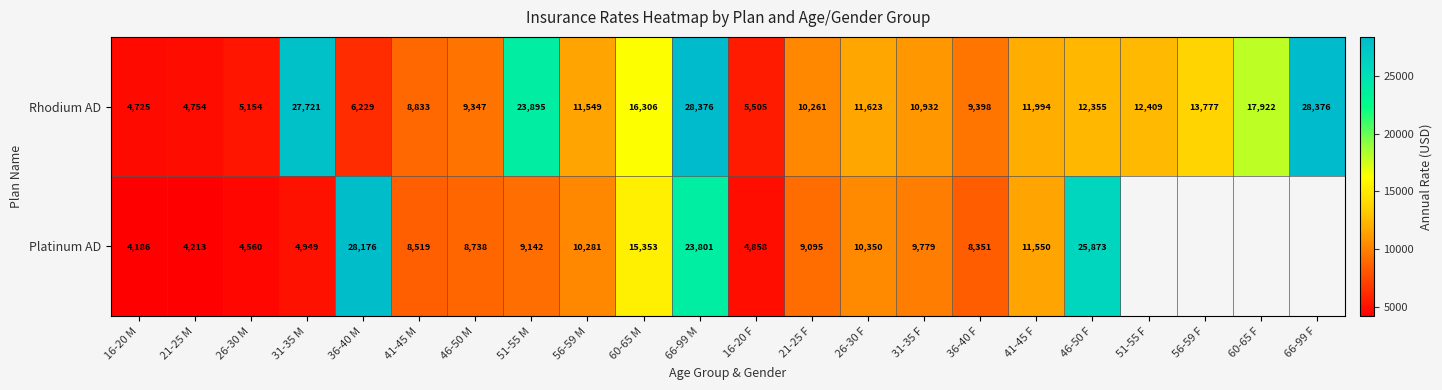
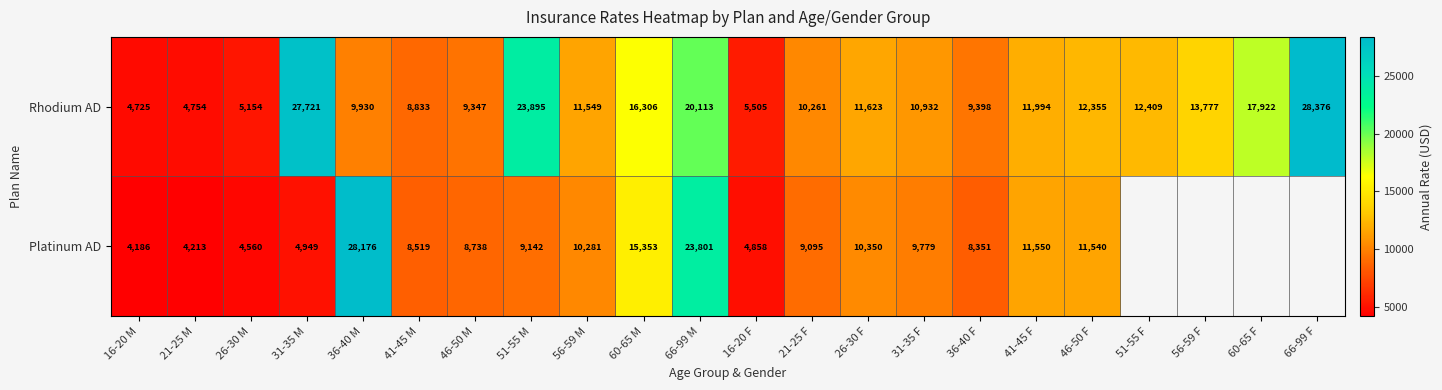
Rhodium AD, 36-40 M: 6,229 -> 9,930
Rhodium AD, 66-99 M: 28,376 -> 20,113
Platinum AD, 46-50 F: 25,873 -> 11,540
